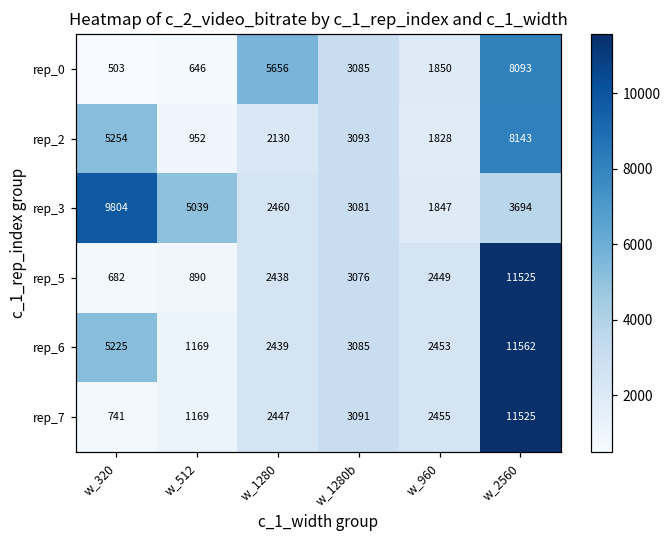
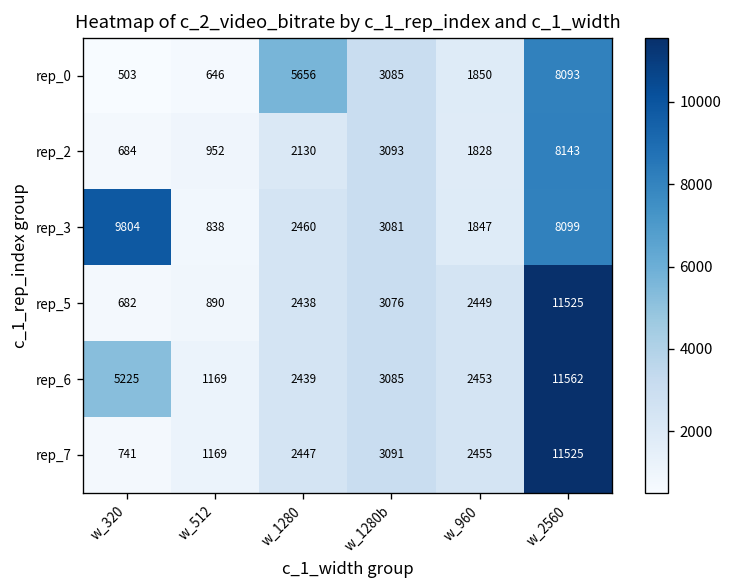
rep_2, w_320: 5254 -> 684
rep_3, w_512: 5039 -> 838
rep_3, w_2560: 3694 -> 8099
